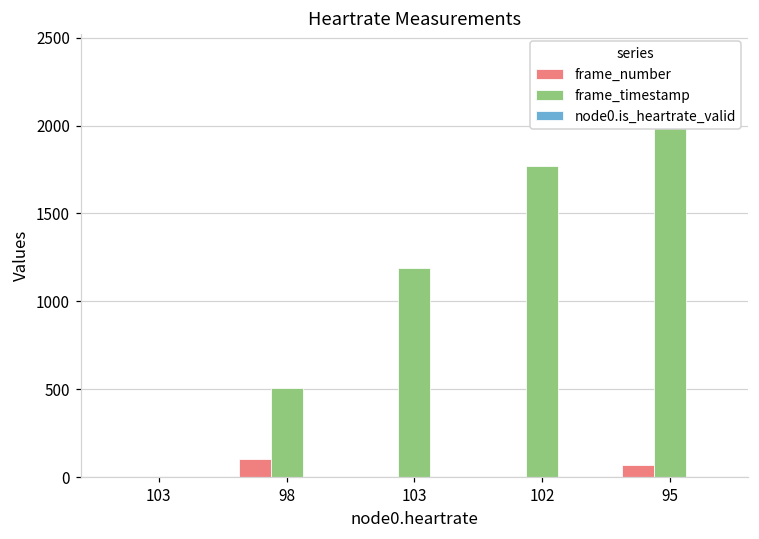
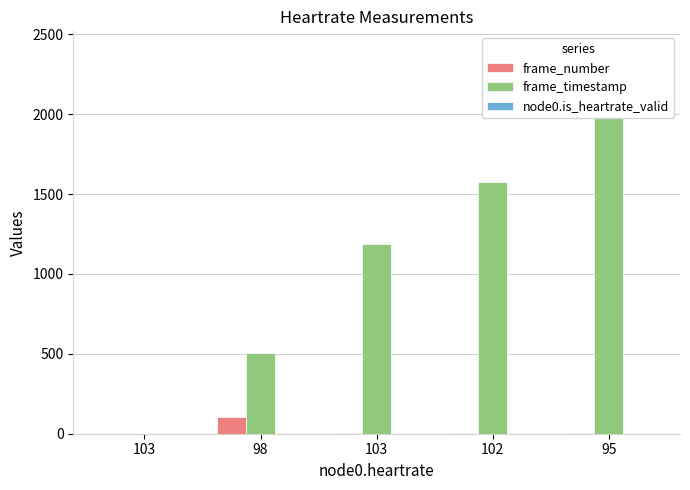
frame_timestamp, 102: 1770 -> 1580
frame_number, 95: 70 -> 0
